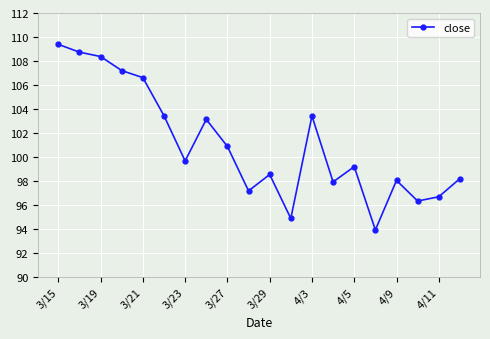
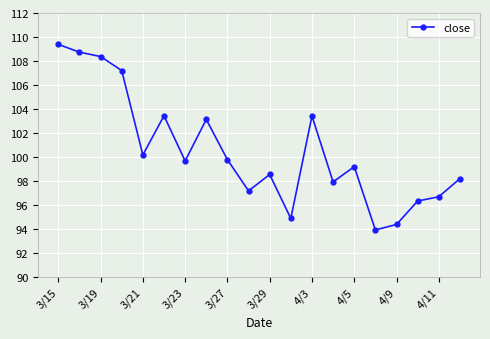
3/21: 106.6 -> 100.2
3/27: 100.9 -> 99.8
4/9: 98.1 -> 94.4
